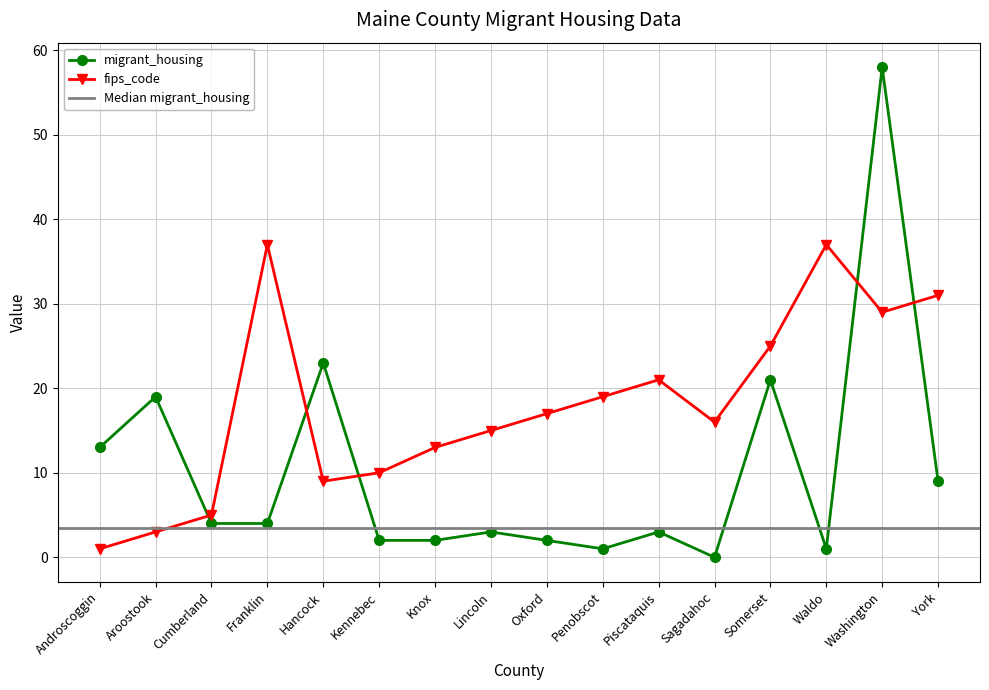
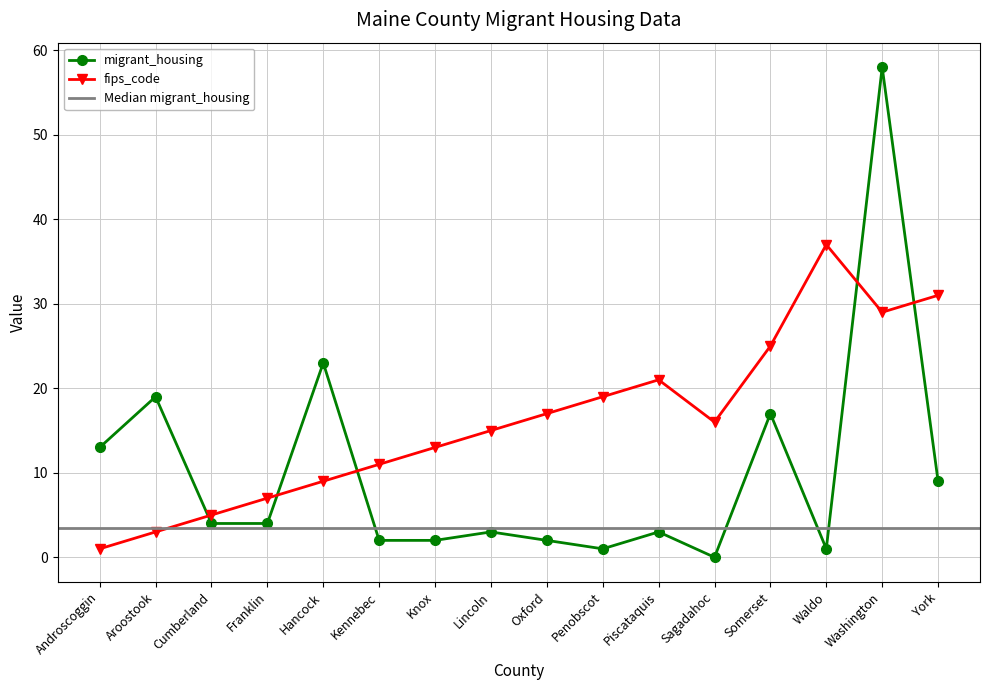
fips_code, Franklin: 37 -> 7
fips_code, Kennebec: 10 -> 11
migrant_housing, Somerset: 21 -> 17
